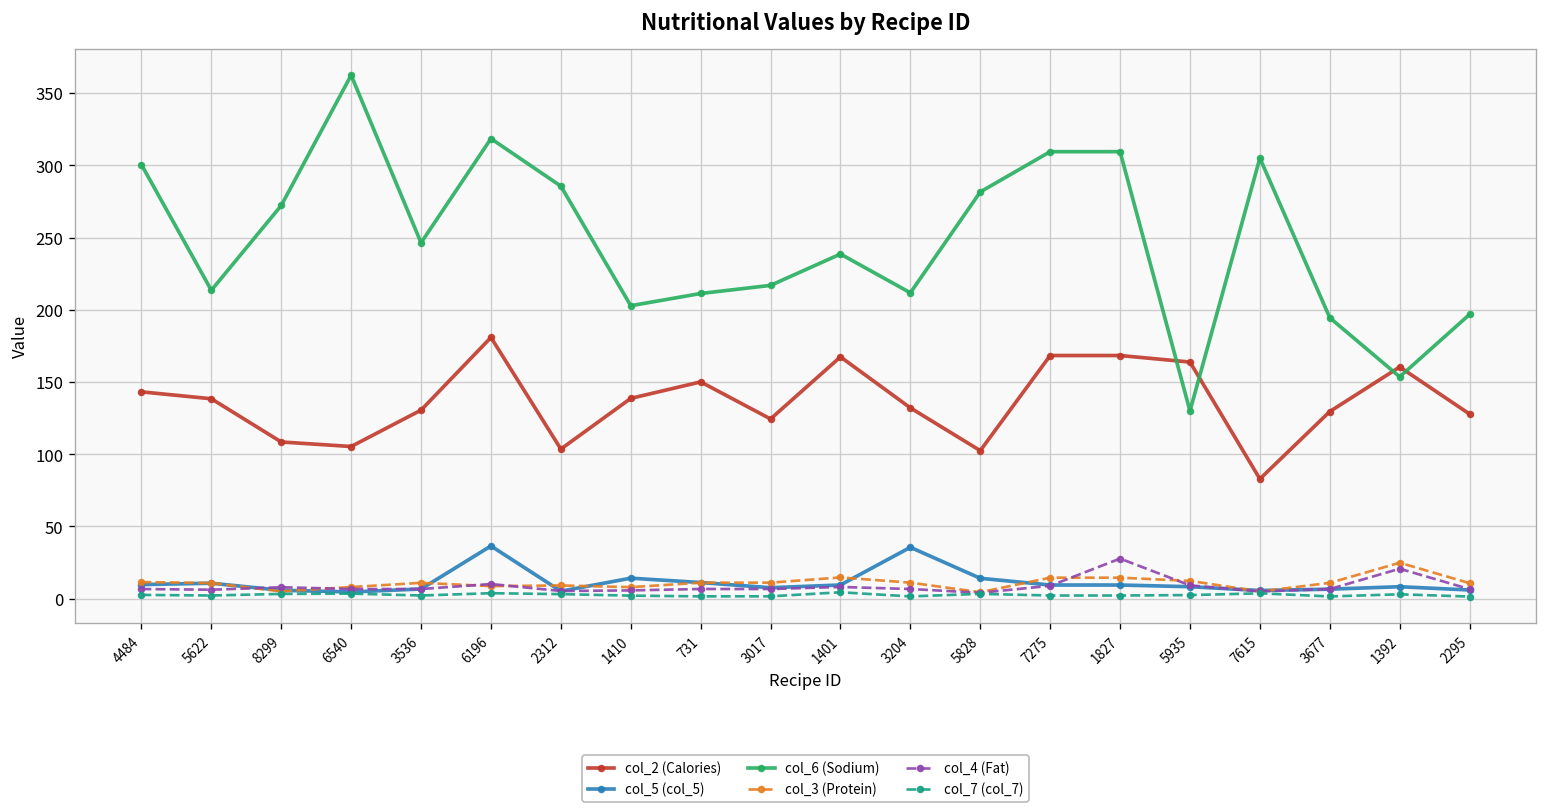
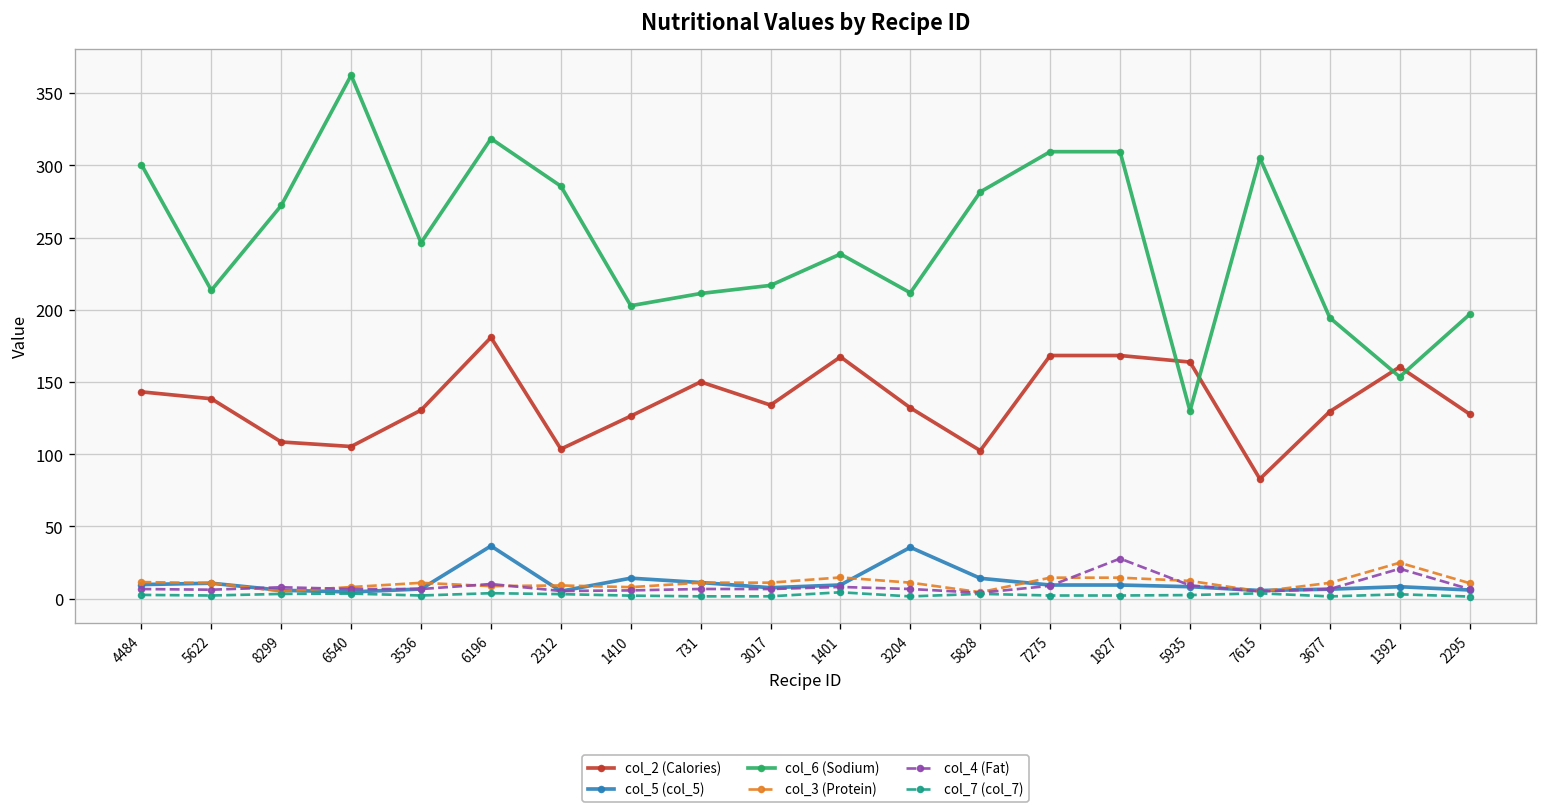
col_2 (Calories), 1410: 139 -> 126
col_2 (Calories), 3017: 124 -> 134
